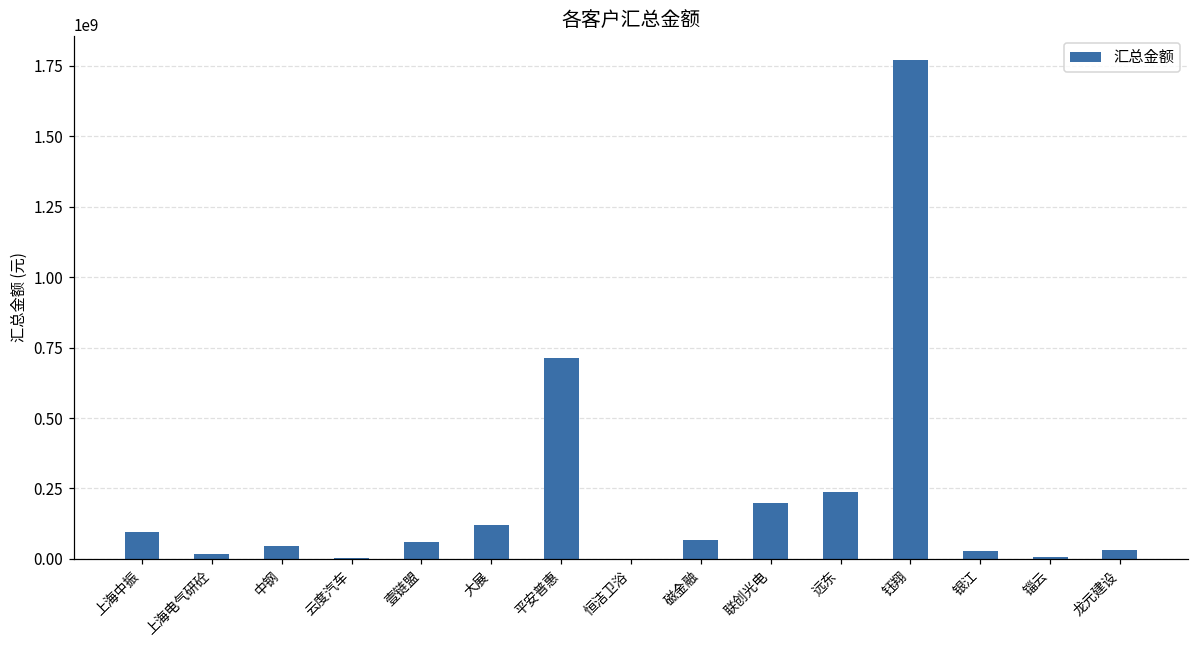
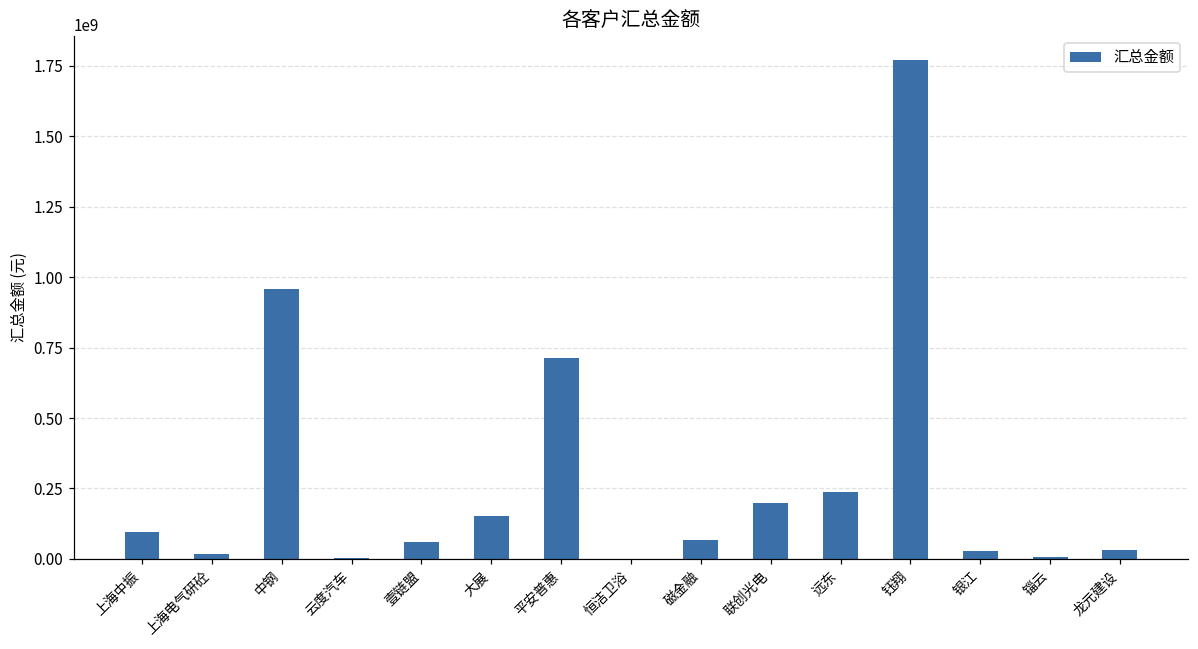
中钢: 40000000 -> 960000000
大展: 120000000 -> 150000000
